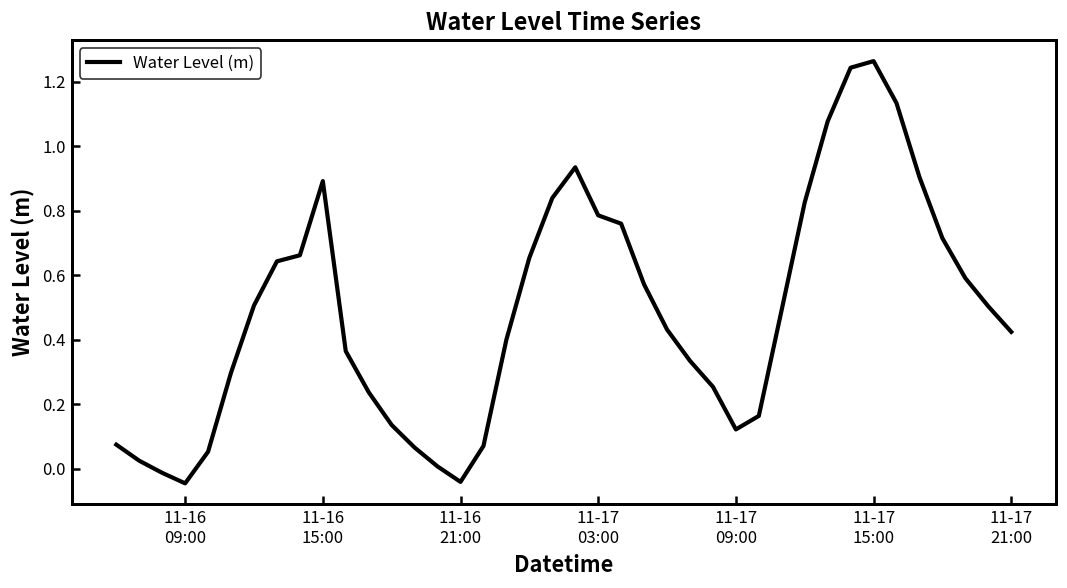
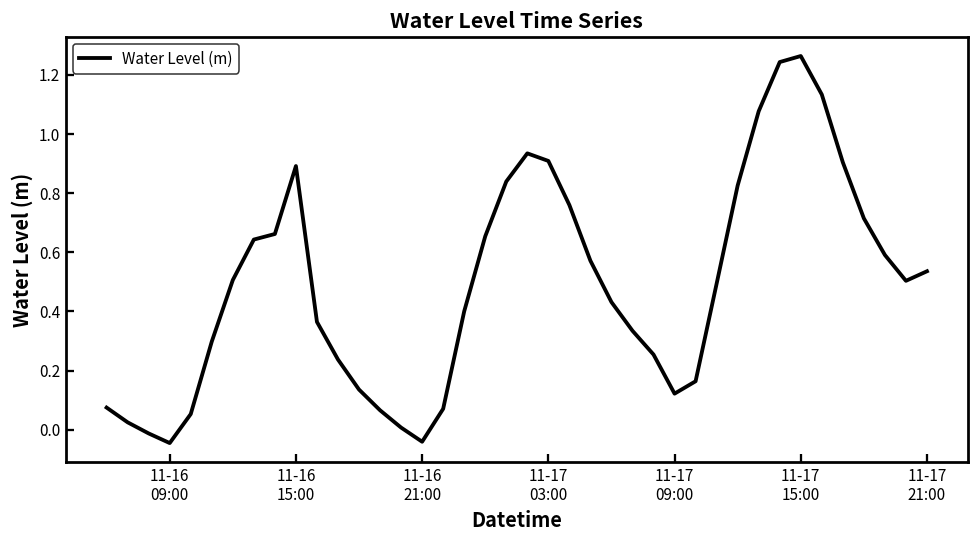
11-17 03:00: 0.79 -> 0.91
11-17 21:00: 0.42 -> 0.54
